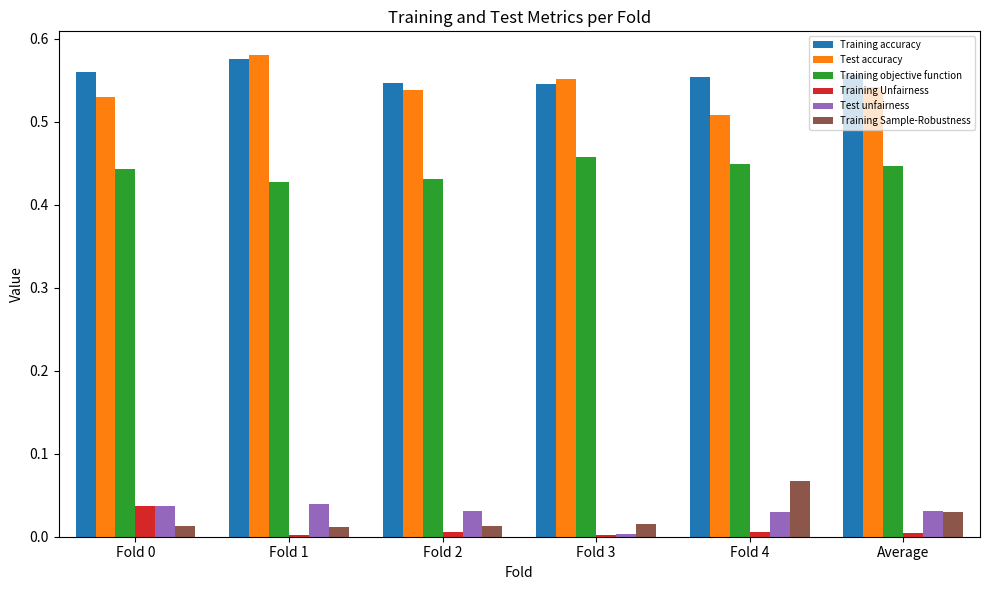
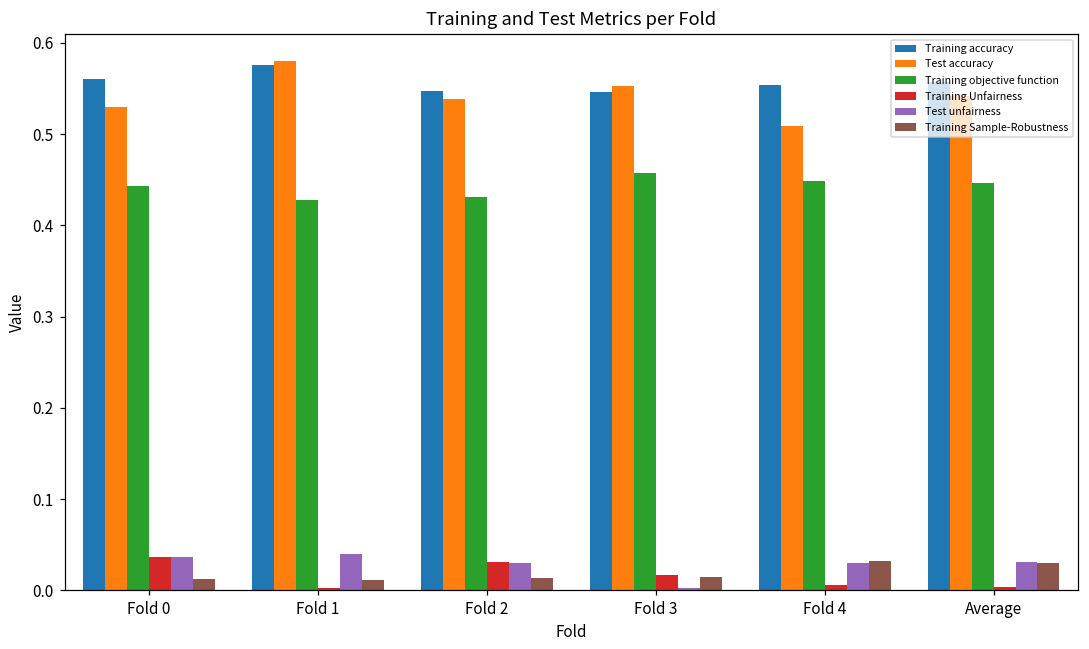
Training Unfairness, Fold 2: 0.01 -> 0.03
Training Unfairness, Fold 3: 0.00 -> 0.02
Training Sample-Robustness, Fold 4: 0.07 -> 0.03
